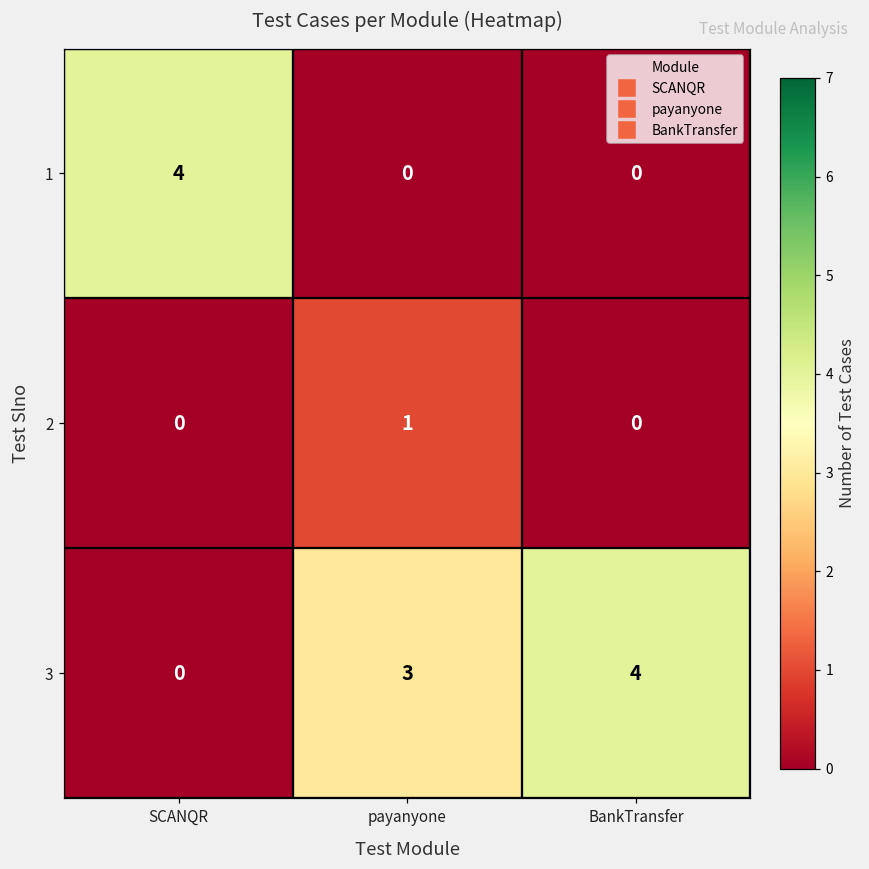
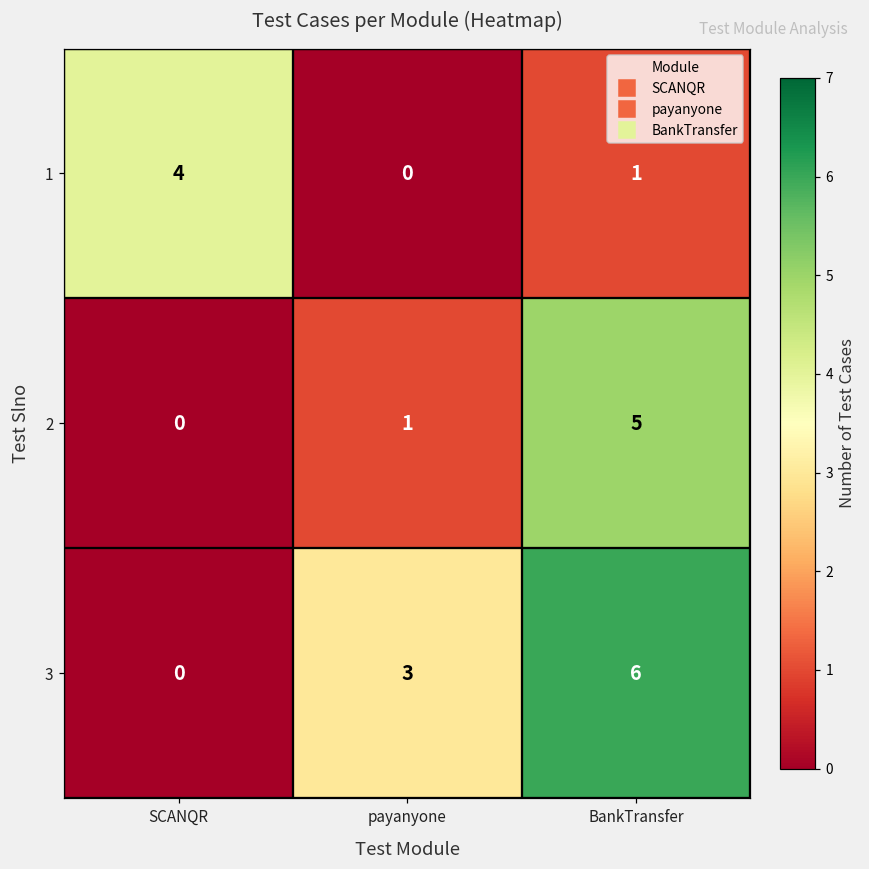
1, BankTransfer: 0 -> 1
2, BankTransfer: 0 -> 5
3, BankTransfer: 4 -> 6
